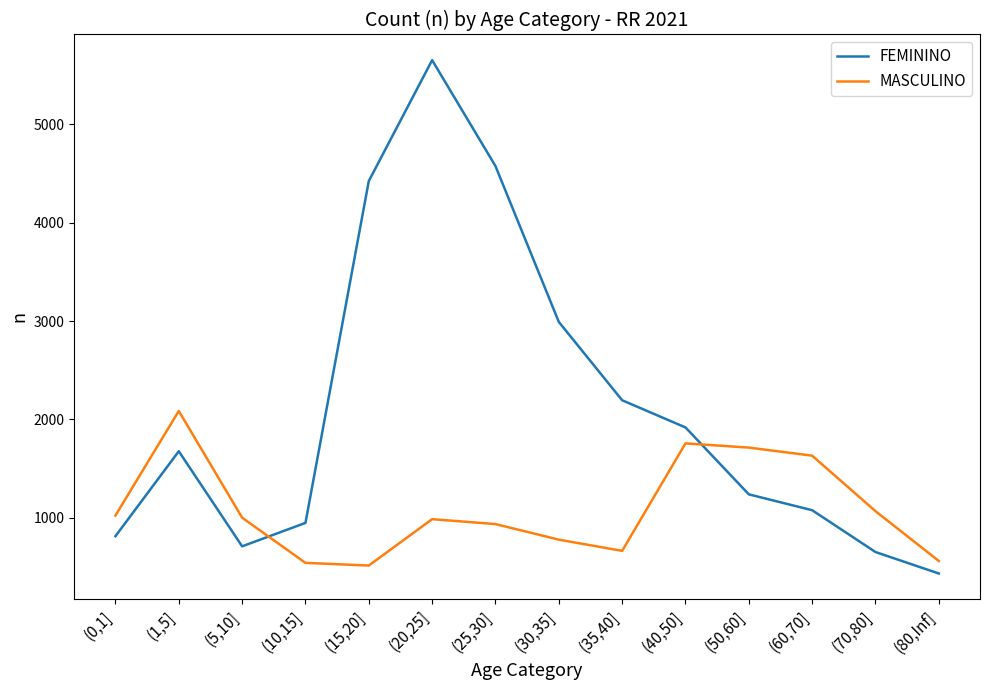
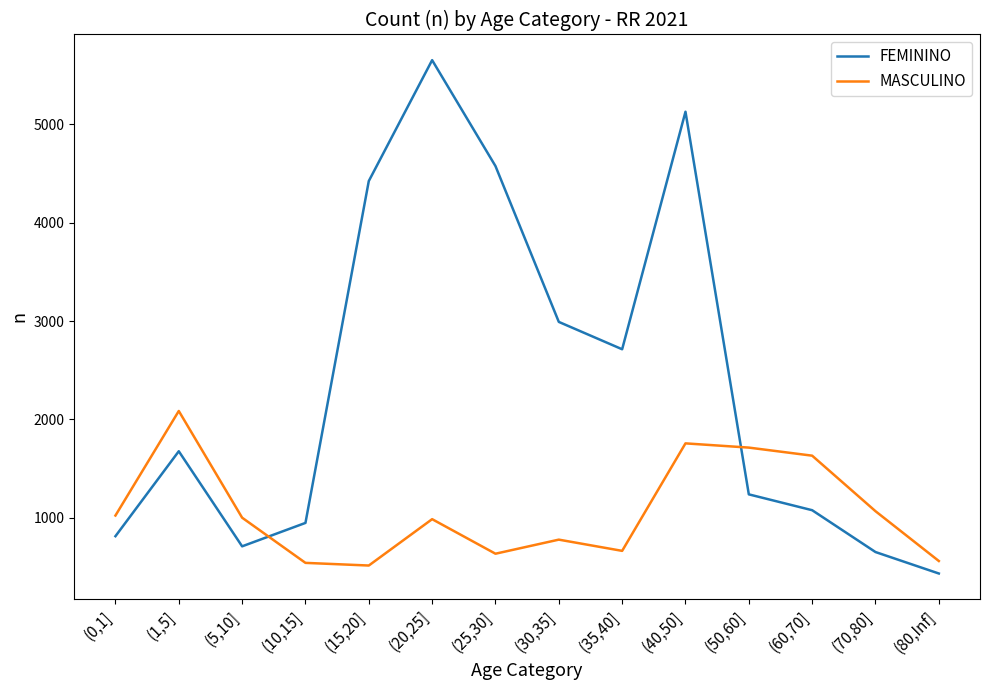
MASCULINO, (25,30]: 900 -> 600
FEMININO, (35,40]: 2200 -> 2700
FEMININO, (40,50]: 1900 -> 5100
